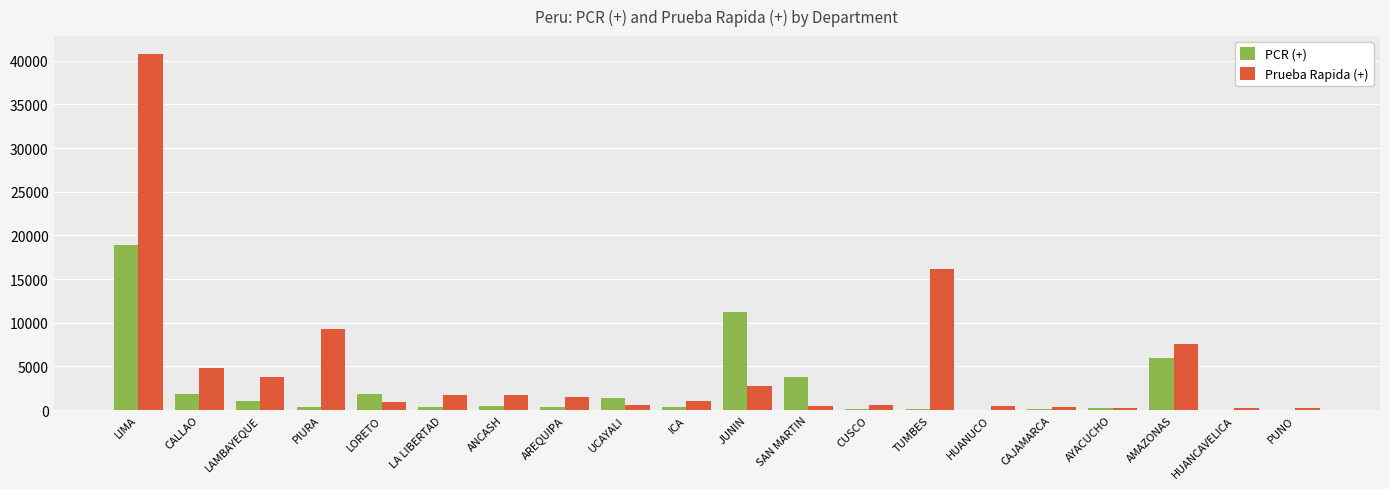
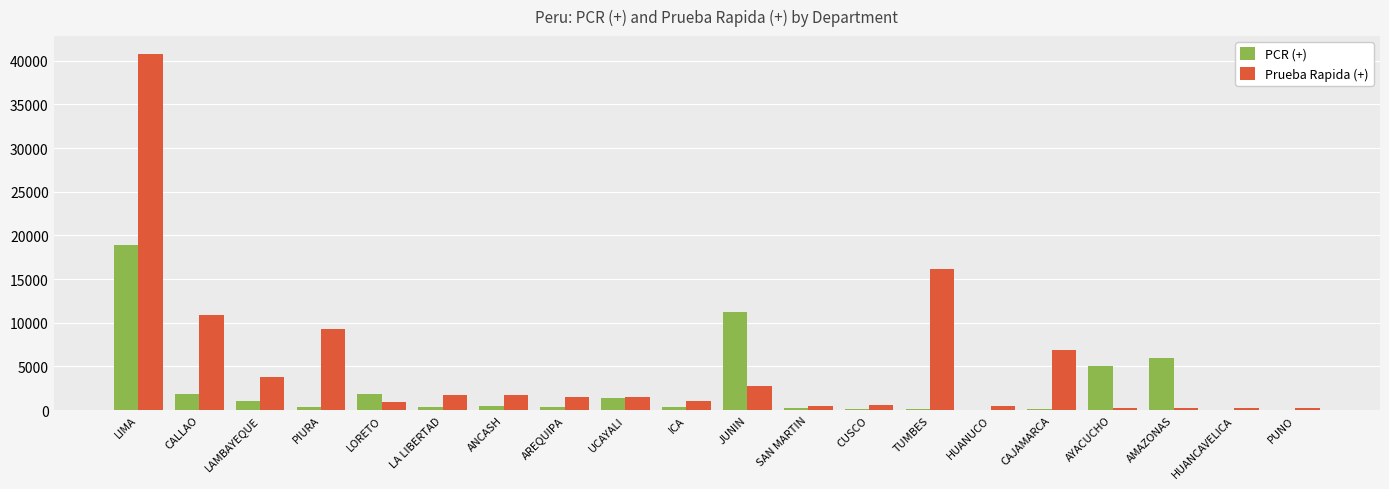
Prueba Rapida (+), CALLAO: 5000 -> 11000
Prueba Rapida (+), UCAYALI: 1000 -> 2000
PCR (+), SAN MARTIN: 4000 -> 0
Prueba Rapida (+), CAJAMARCA: 0 -> 7000
PCR (+), AYACUCHO: 0 -> 5000
Prueba Rapida (+), AMAZONAS: 8000 -> 0
